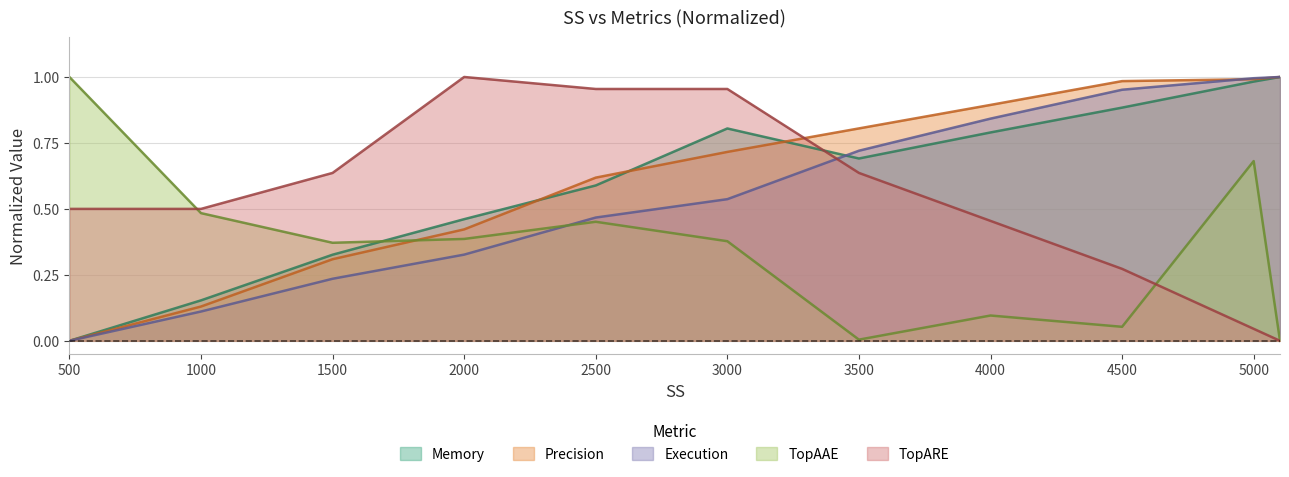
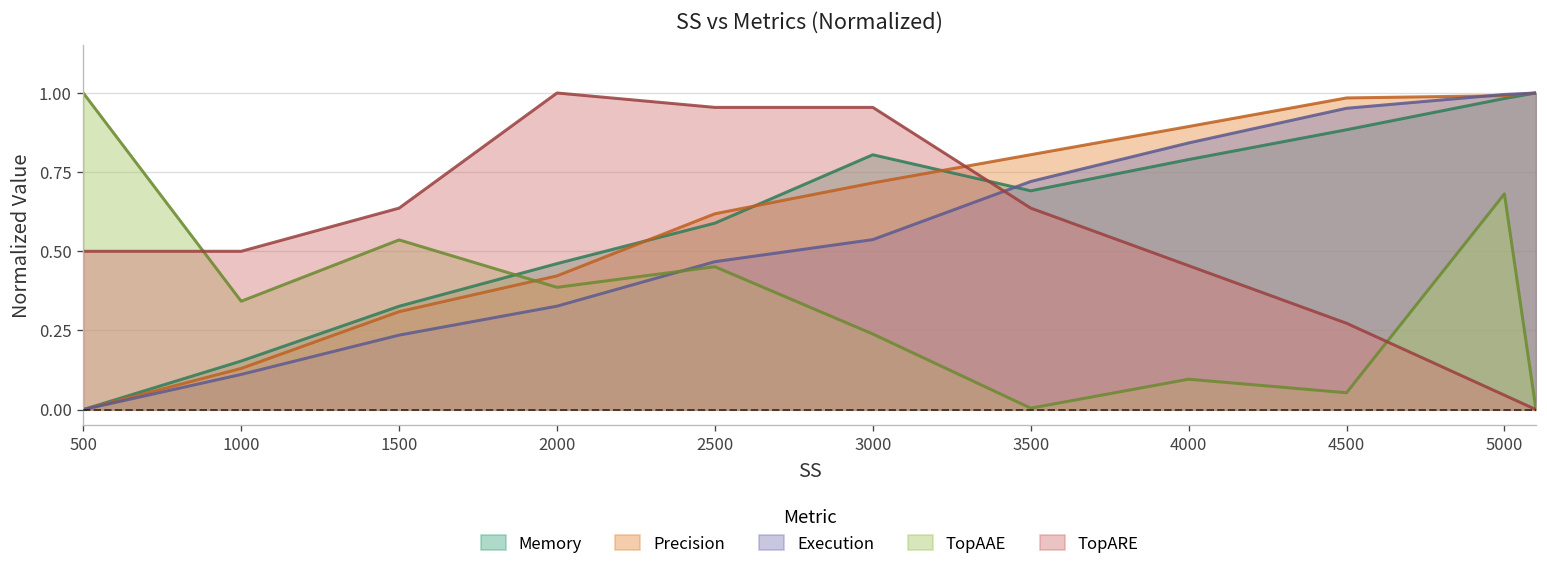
TopAAE, 1000: 0.48 -> 0.34
TopAAE, 1500: 0.37 -> 0.54
TopAAE, 3000: 0.38 -> 0.24
